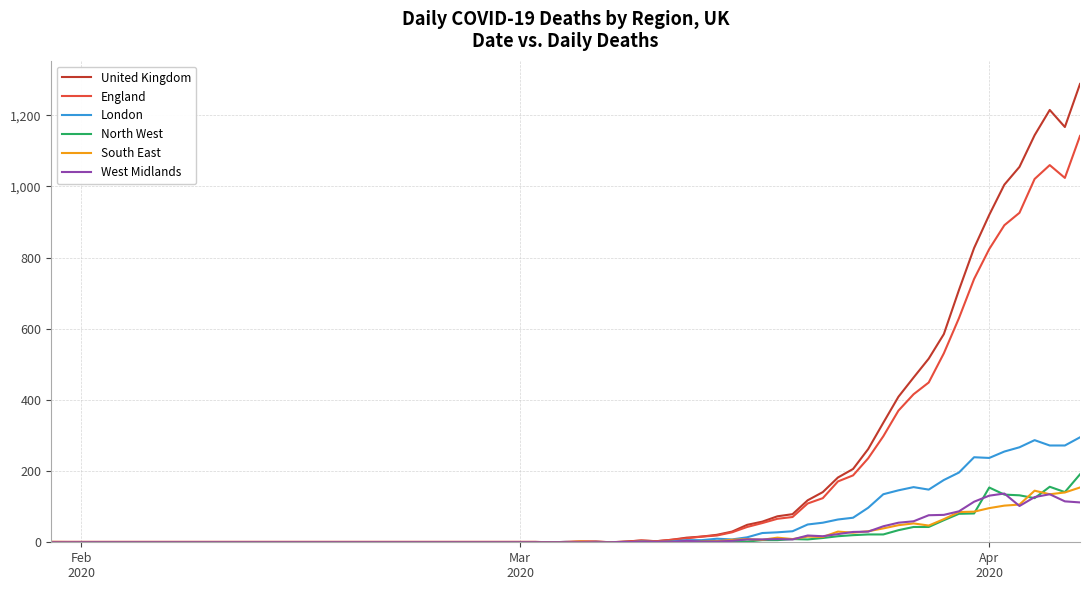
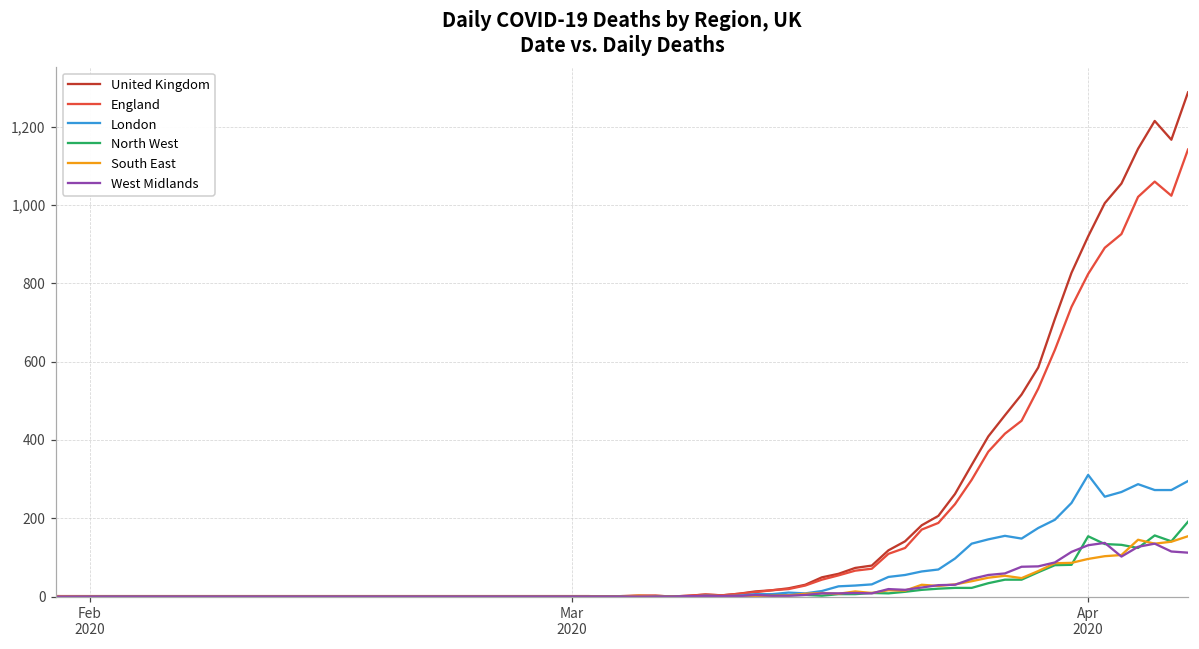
London, Apr 2020: 240 -> 310
